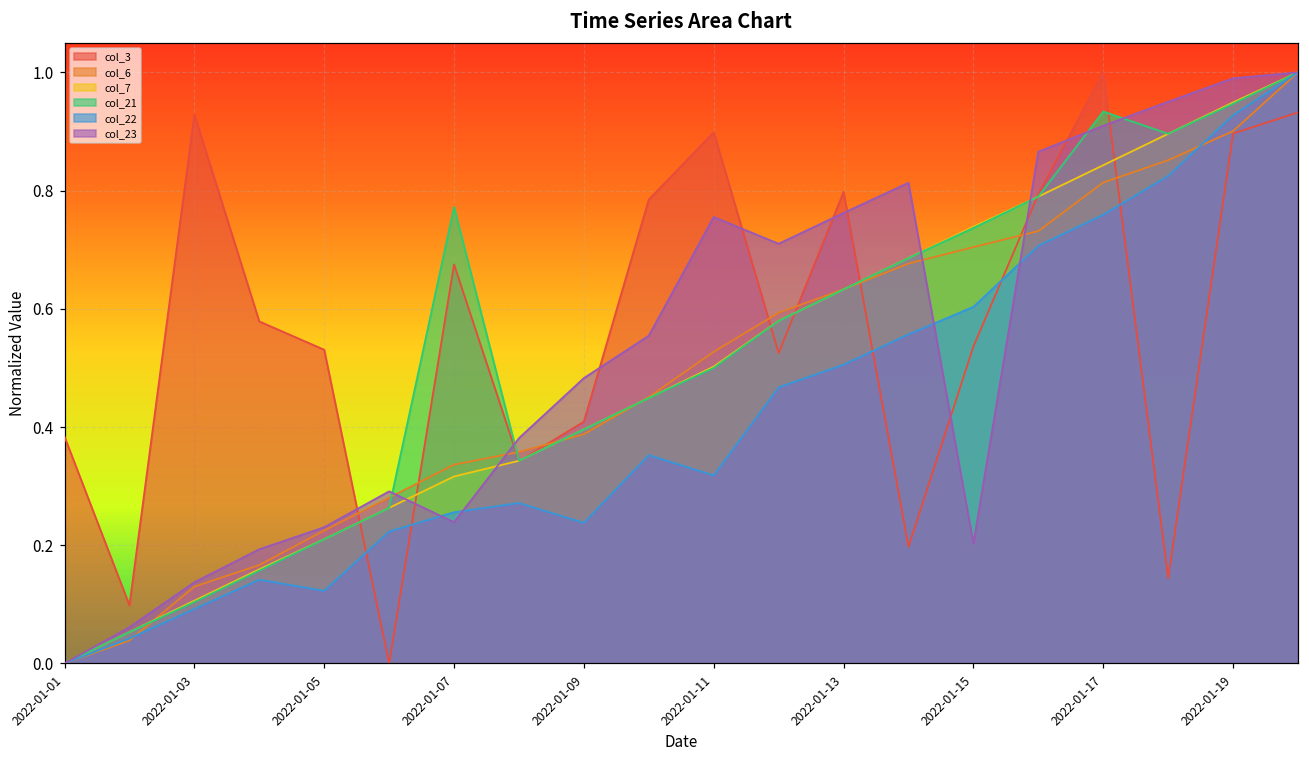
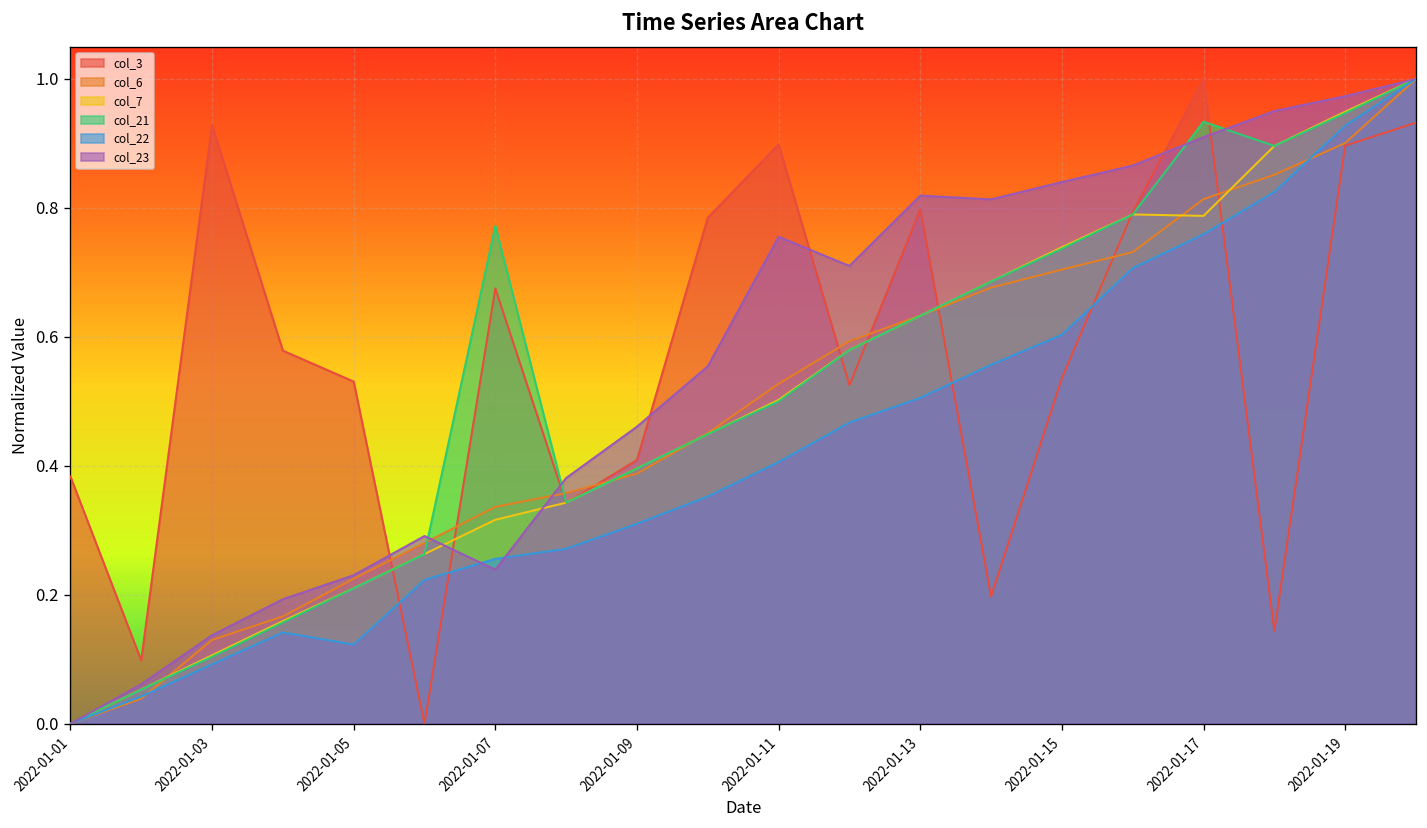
col_22, 2022-01-09: 0.24 -> 0.31
col_23, 2022-01-09: 0.48 -> 0.46
col_22, 2022-01-11: 0.32 -> 0.41
col_23, 2022-01-13: 0.76 -> 0.82
col_23, 2022-01-15: 0.20 -> 0.84
col_7, 2022-01-17: 0.84 -> 0.79
col_23, 2022-01-19: 0.99 -> 0.97
